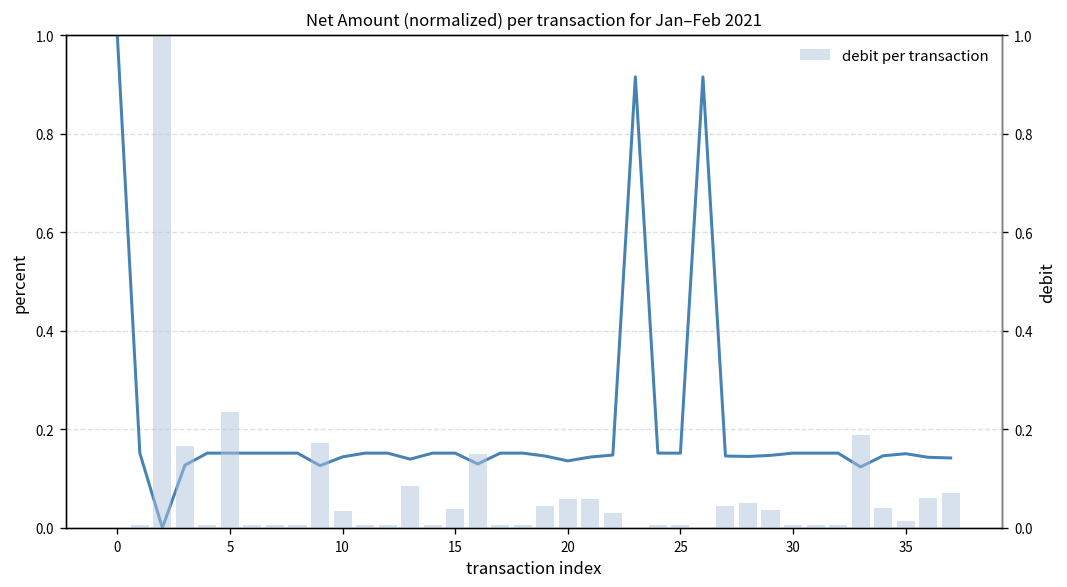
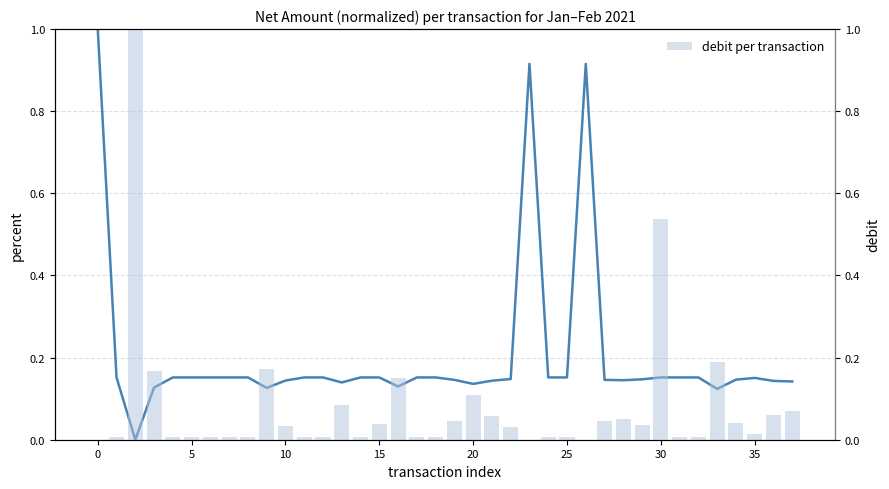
debit per transaction, 5: 0.24 -> 0.01
debit per transaction, 20: 0.06 -> 0.11
debit per transaction, 30: 0.01 -> 0.54
